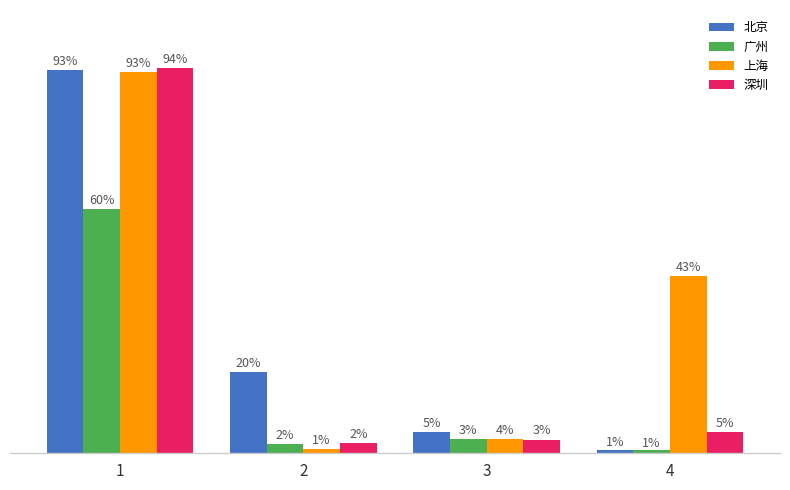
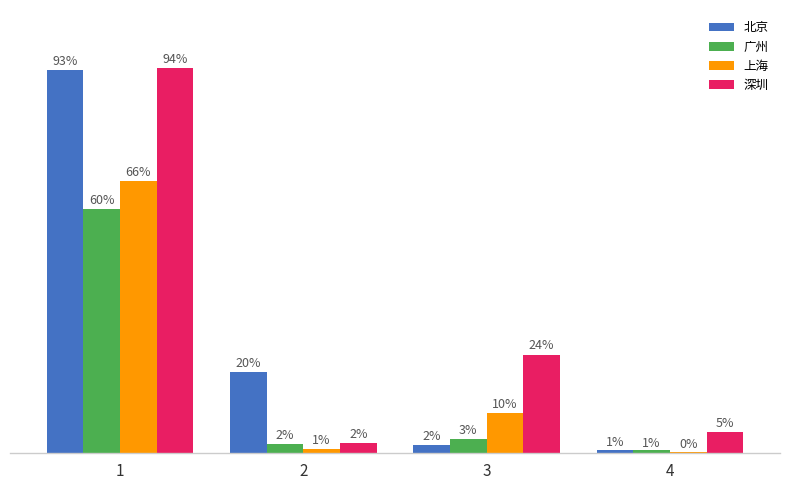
上海, 1: 93% -> 66%
北京, 3: 5% -> 2%
上海, 3: 4% -> 10%
深圳, 3: 3% -> 24%
上海, 4: 43% -> 0%
